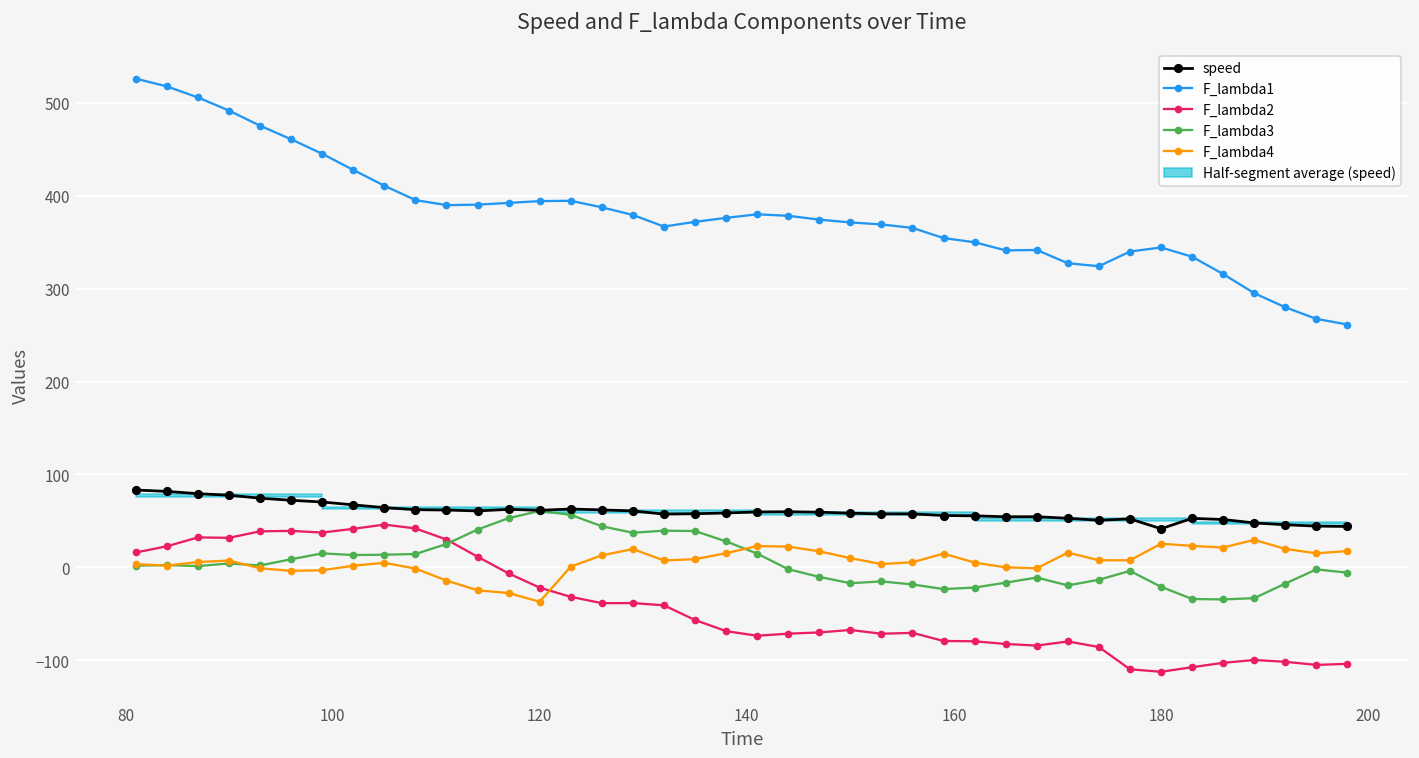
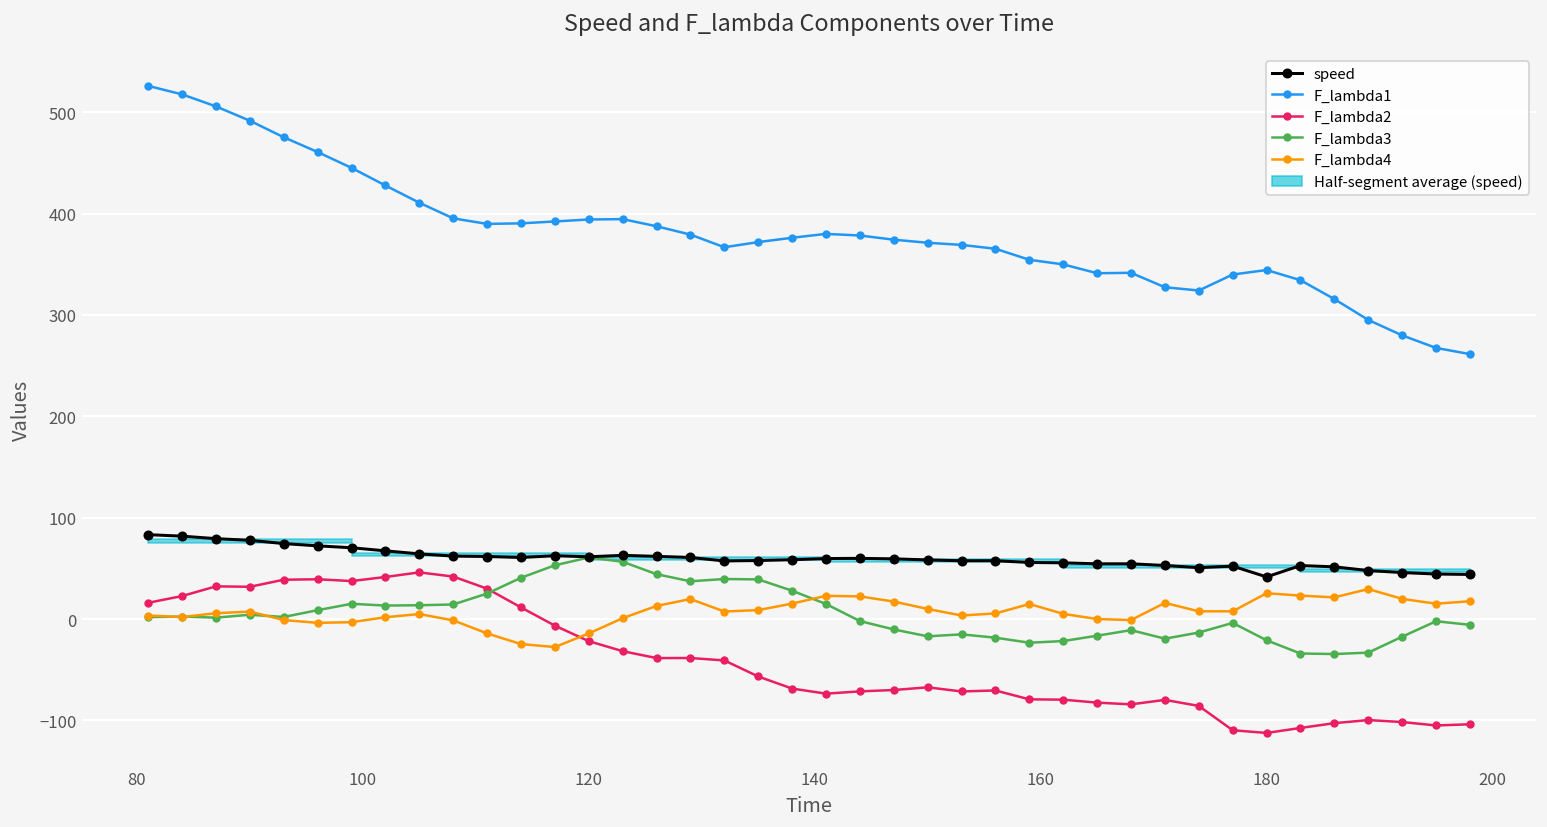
F_lambda4, 120: -40 -> -10
